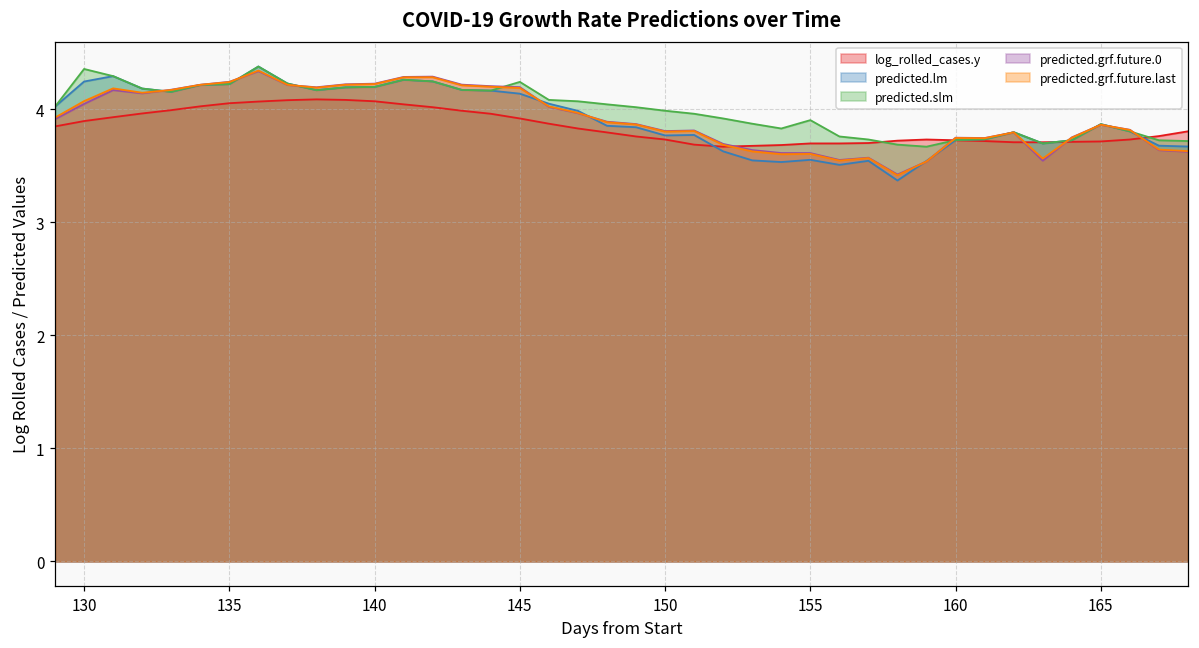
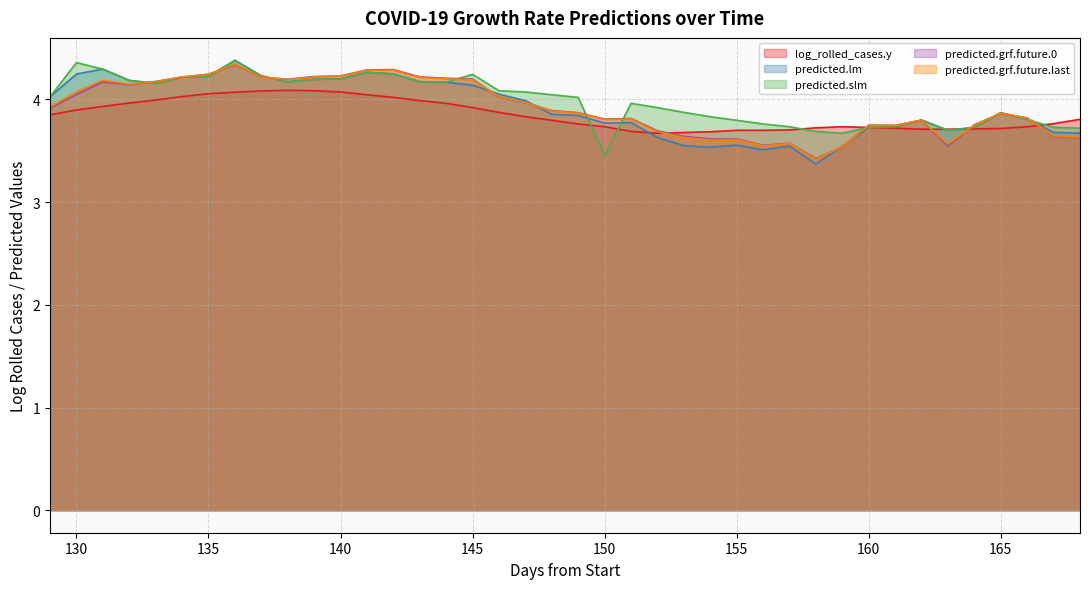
predicted.slm, 150: 3.99 -> 3.45
predicted.slm, 155: 3.91 -> 3.80
